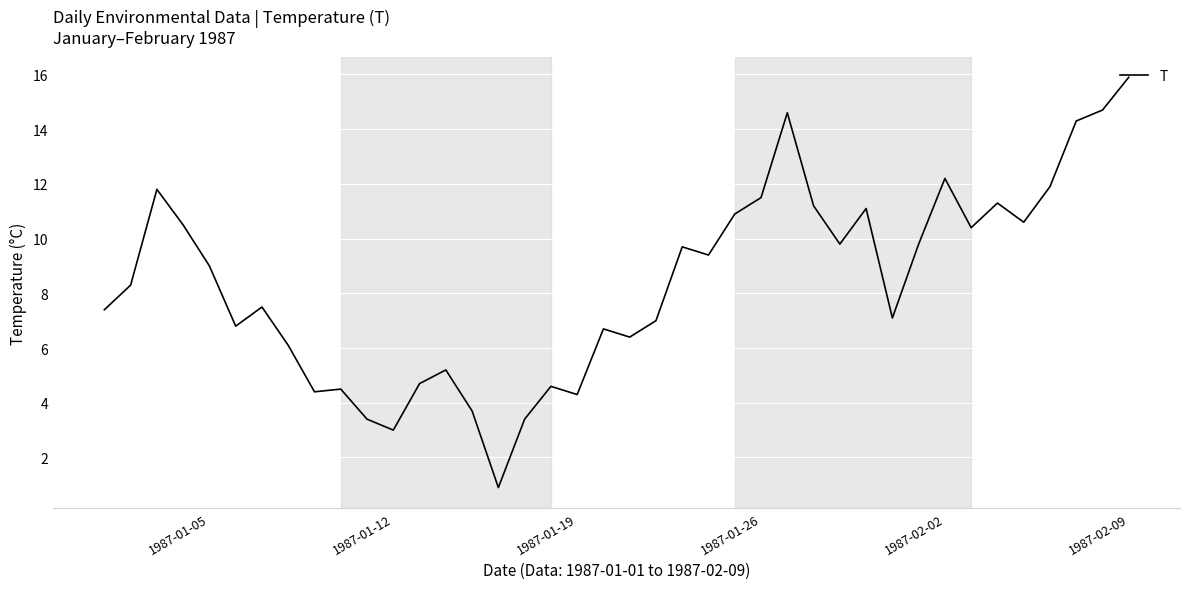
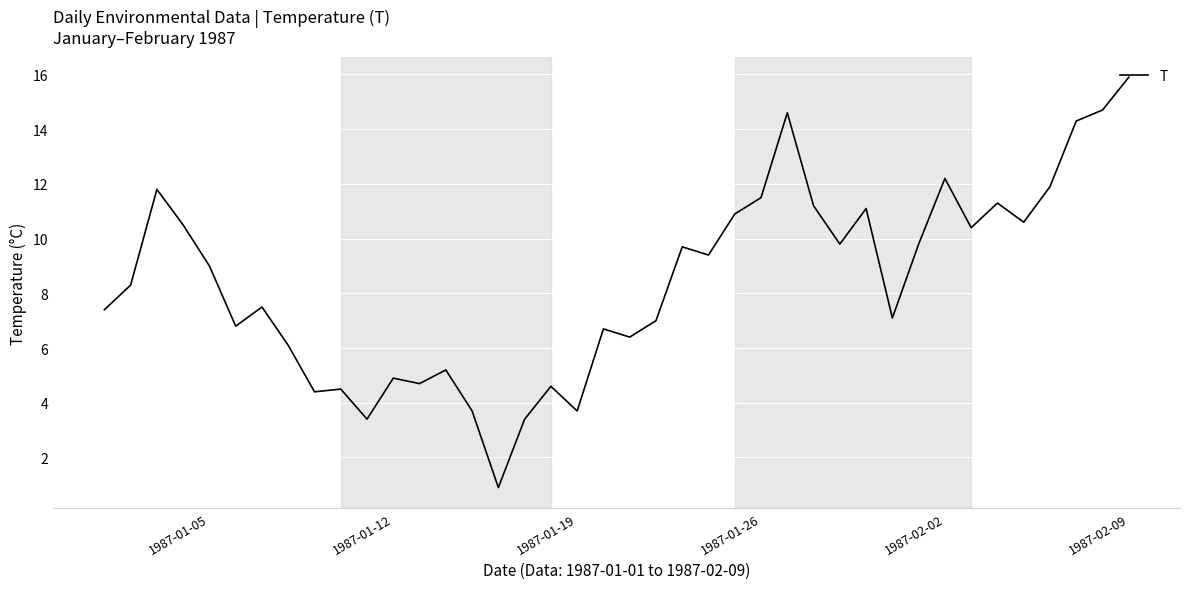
1987-01-12: 3.0 -> 4.9
1987-01-19: 4.3 -> 3.7
